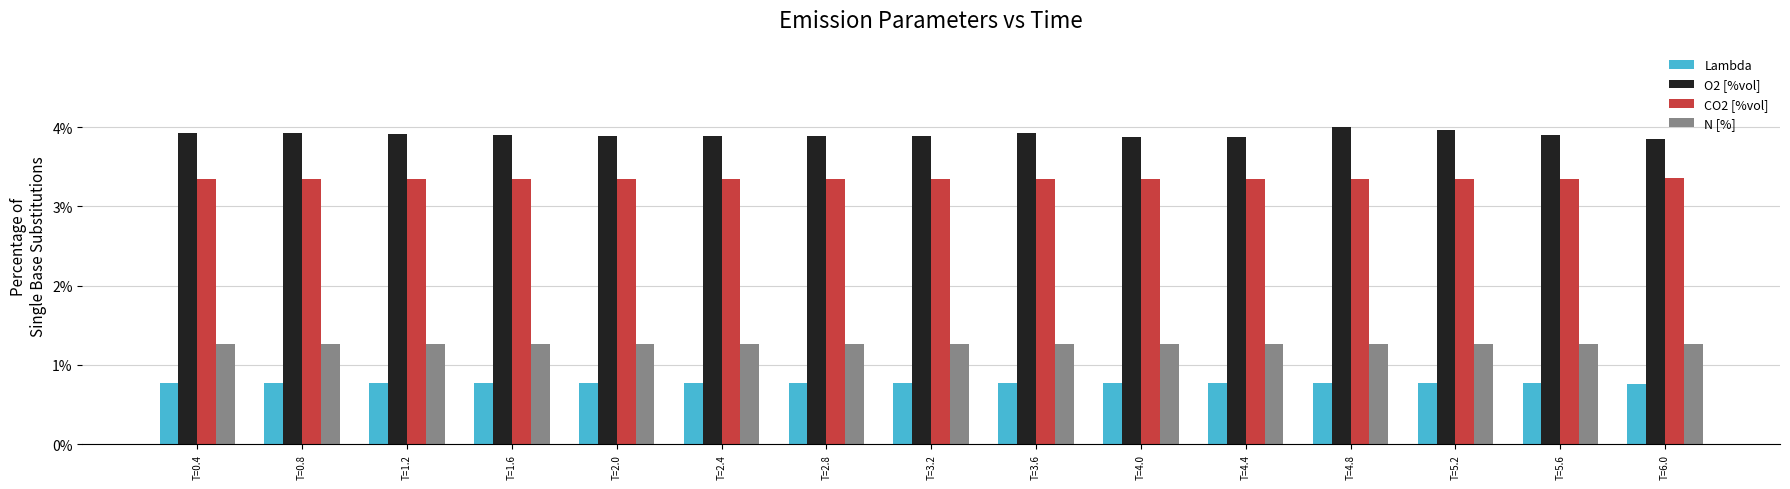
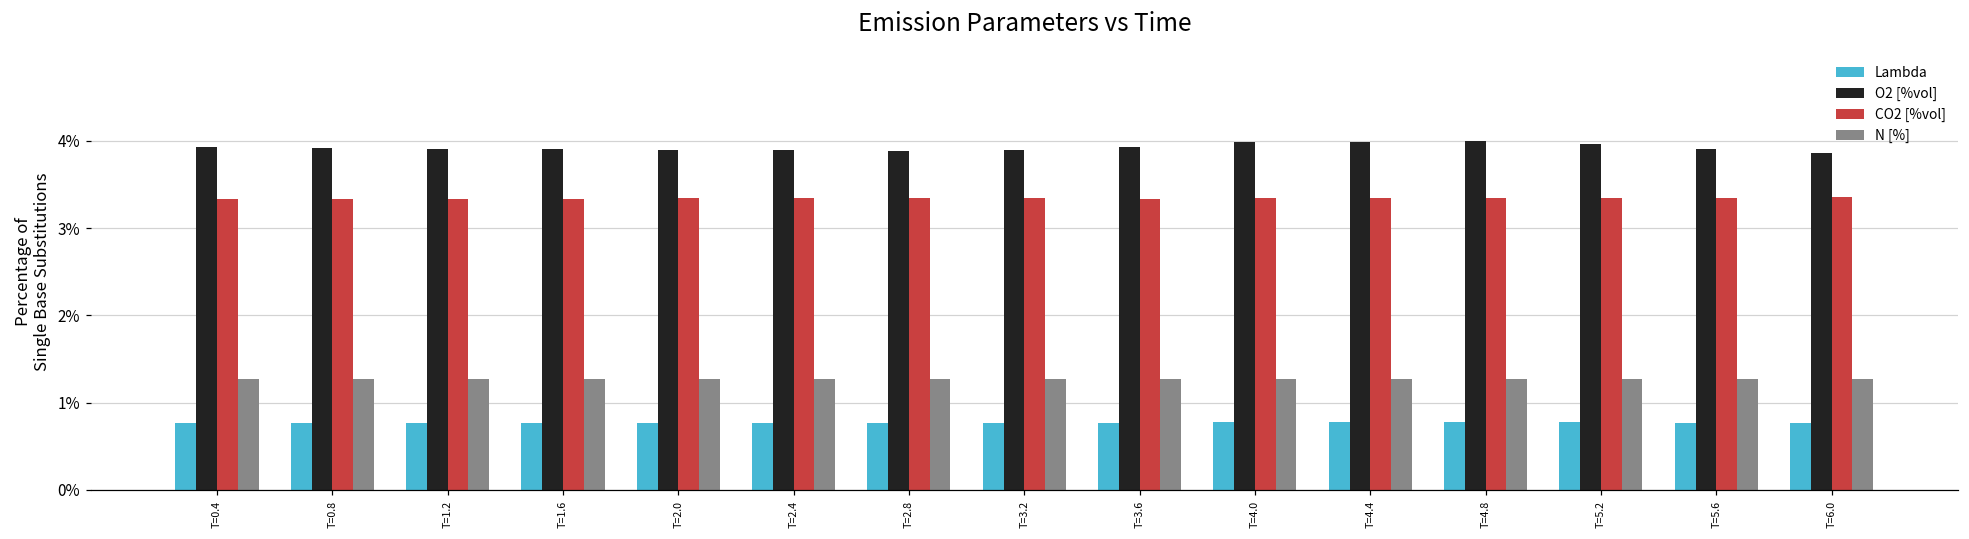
O2 [%vol], T=4.0: 3.9% -> 4.0%
O2 [%vol], T=4.4: 3.9% -> 4.0%
